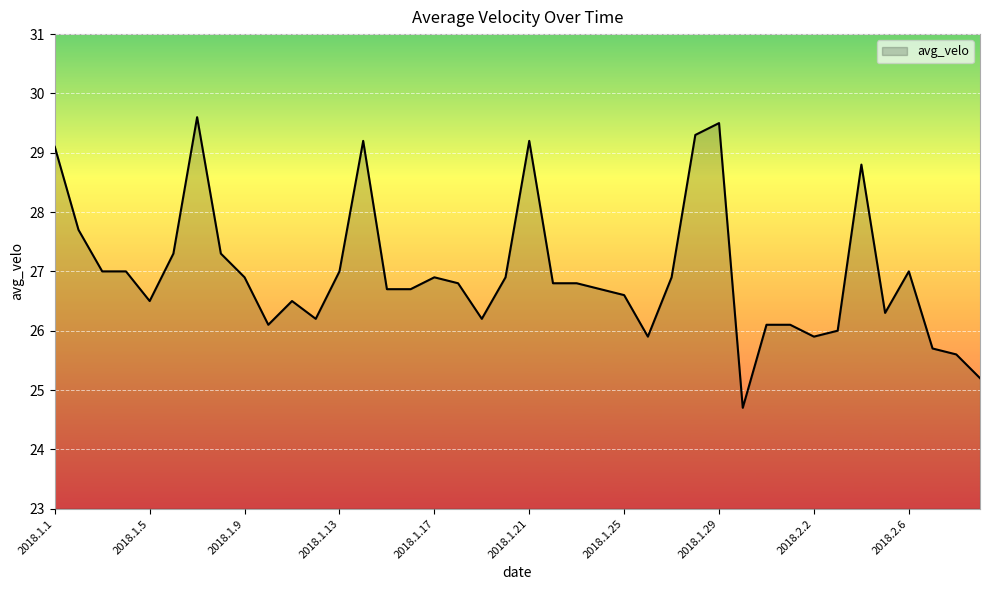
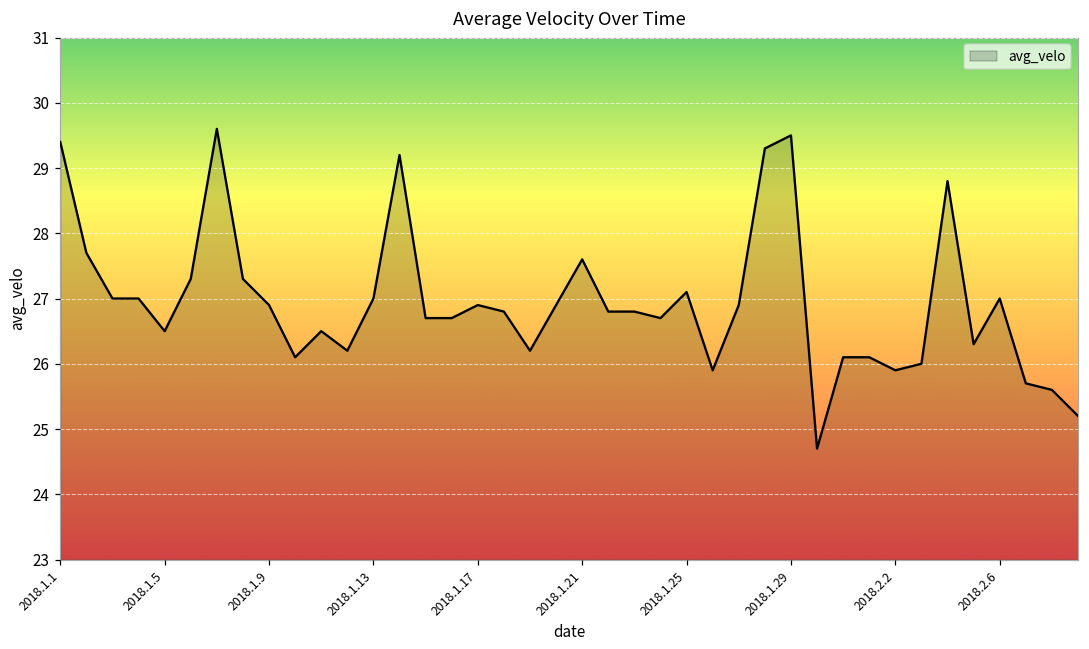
2018.1.1: 29.1 -> 29.4
2018.1.21: 29.2 -> 27.6
2018.1.25: 26.6 -> 27.1
